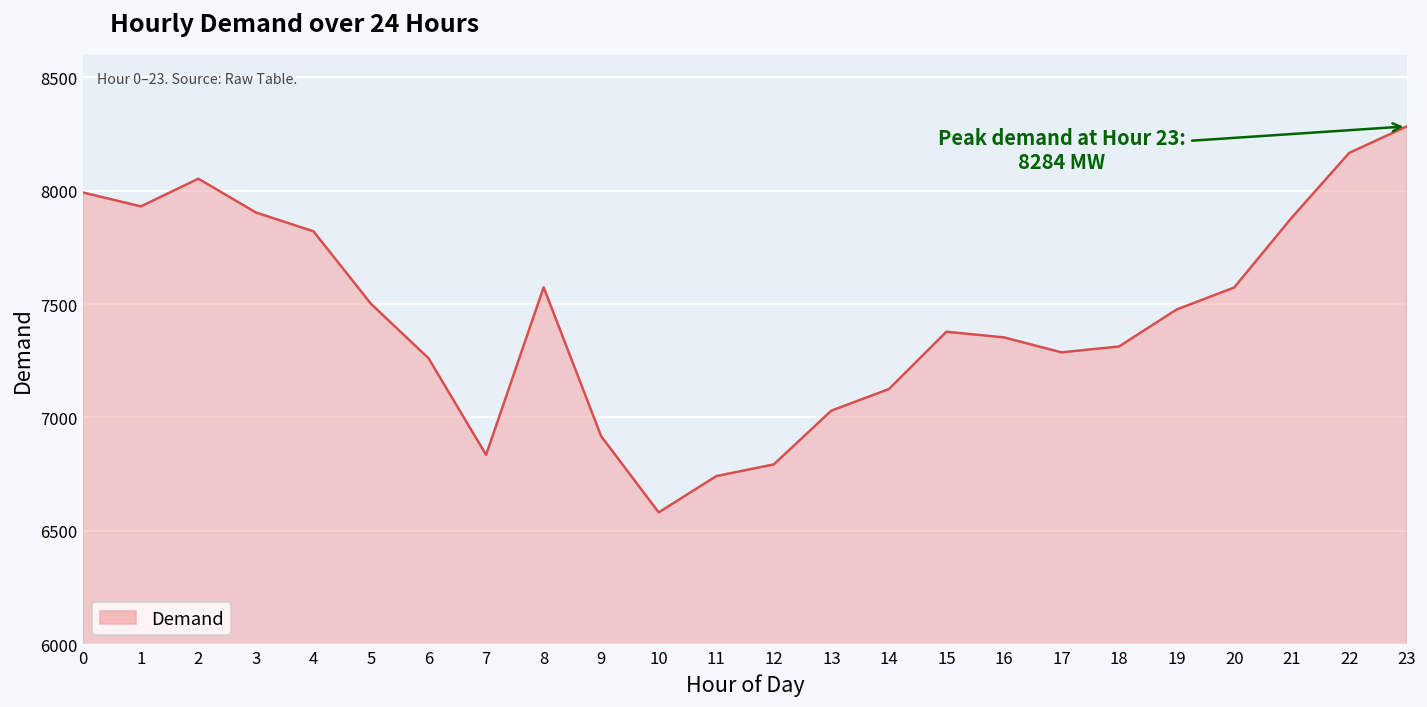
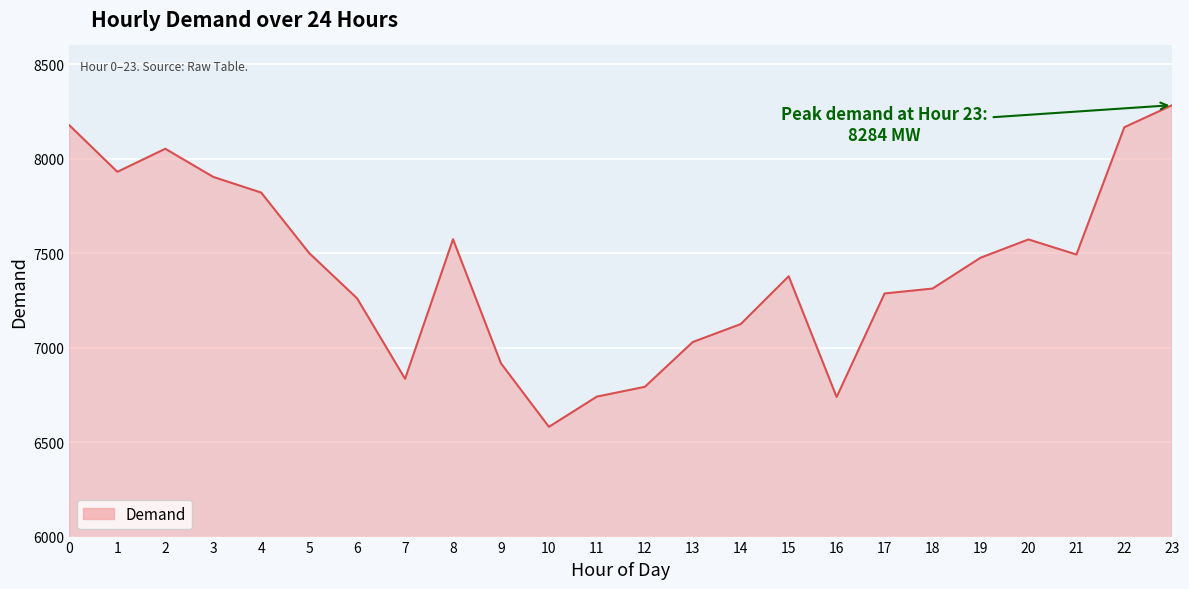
0: 7990 -> 8180
16: 7350 -> 6740
21: 7880 -> 7490
